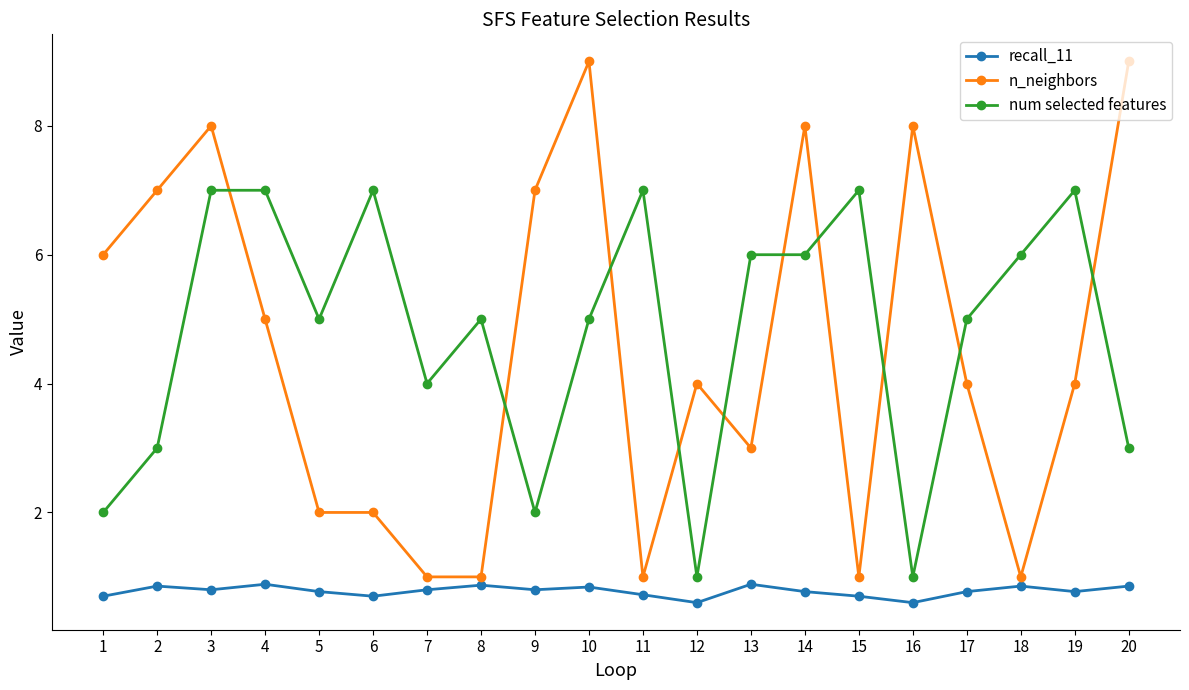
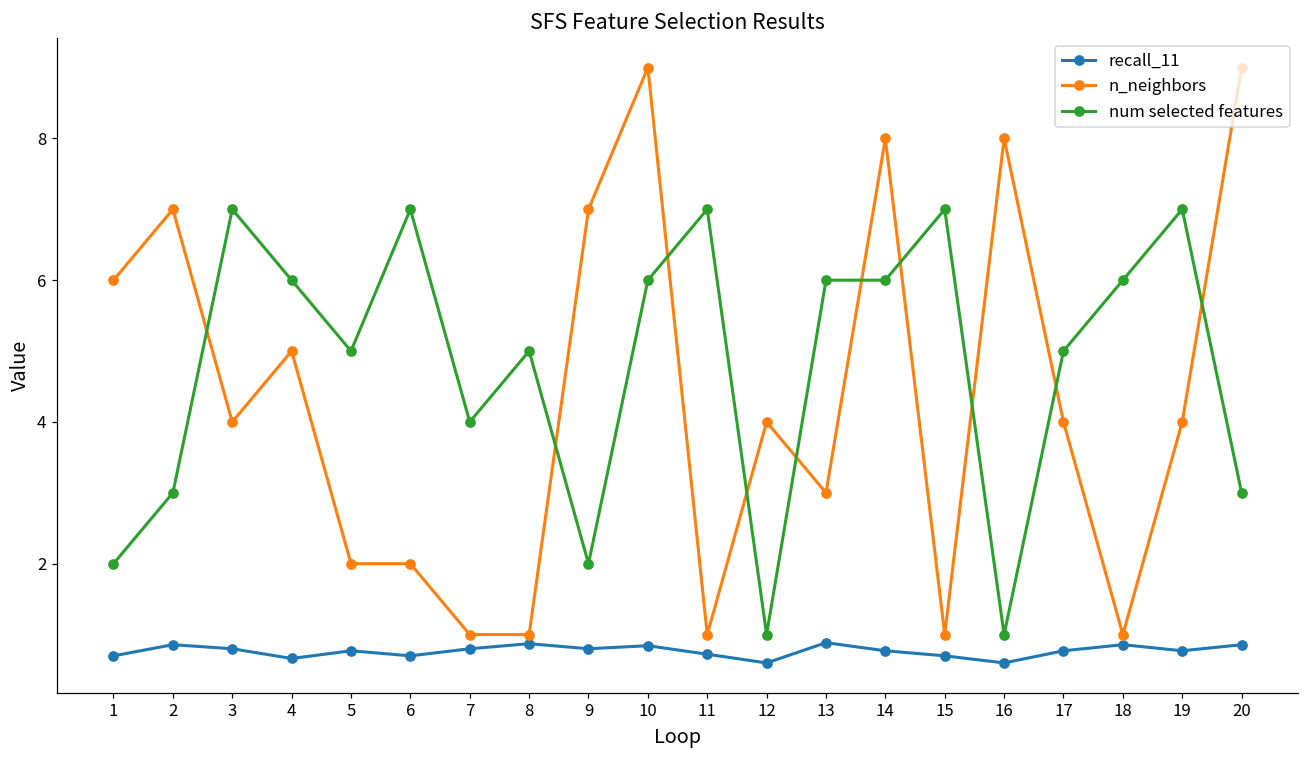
n_neighbors, 3: 8 -> 4
recall_11, 4: 0.9 -> 0.7
num selected features, 4: 7 -> 6
num selected features, 10: 5 -> 6
